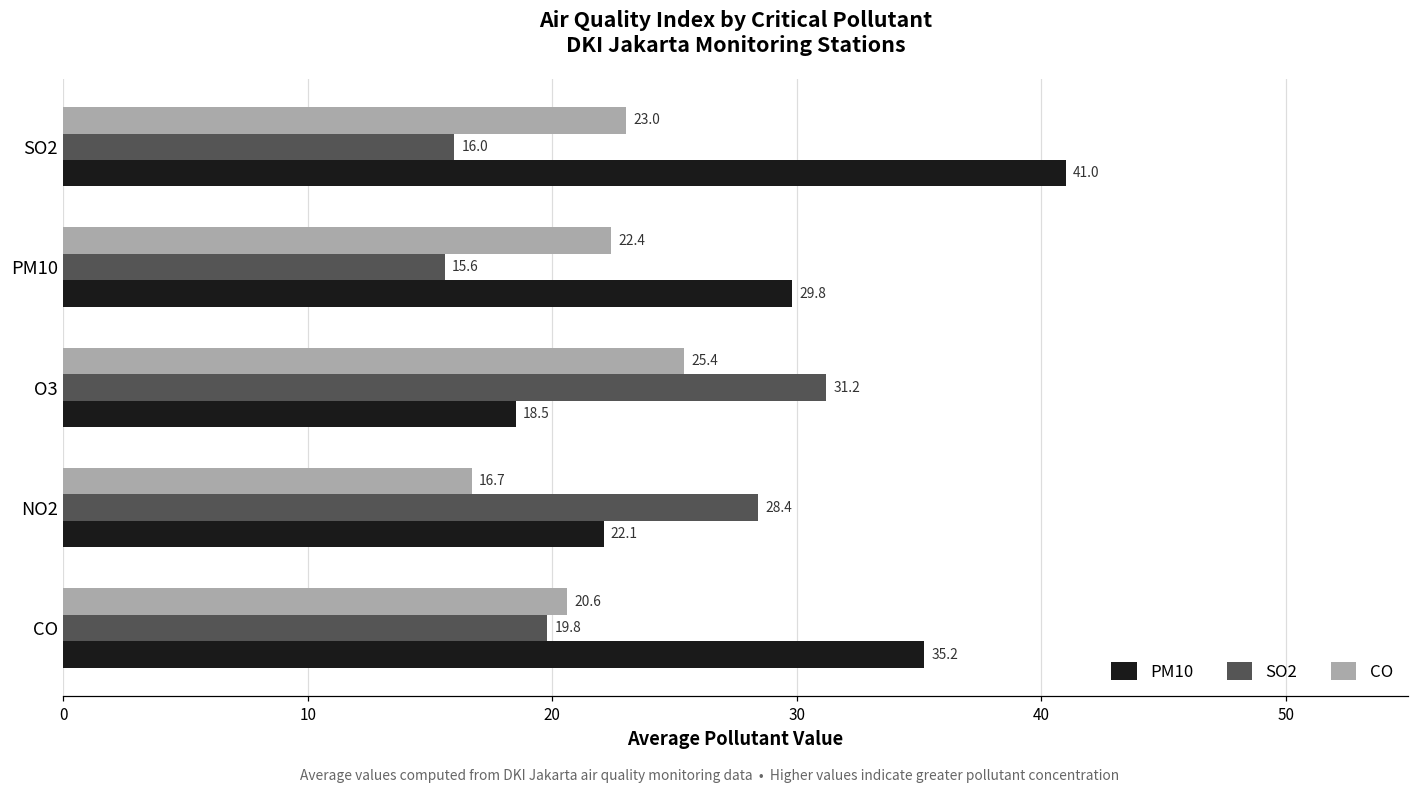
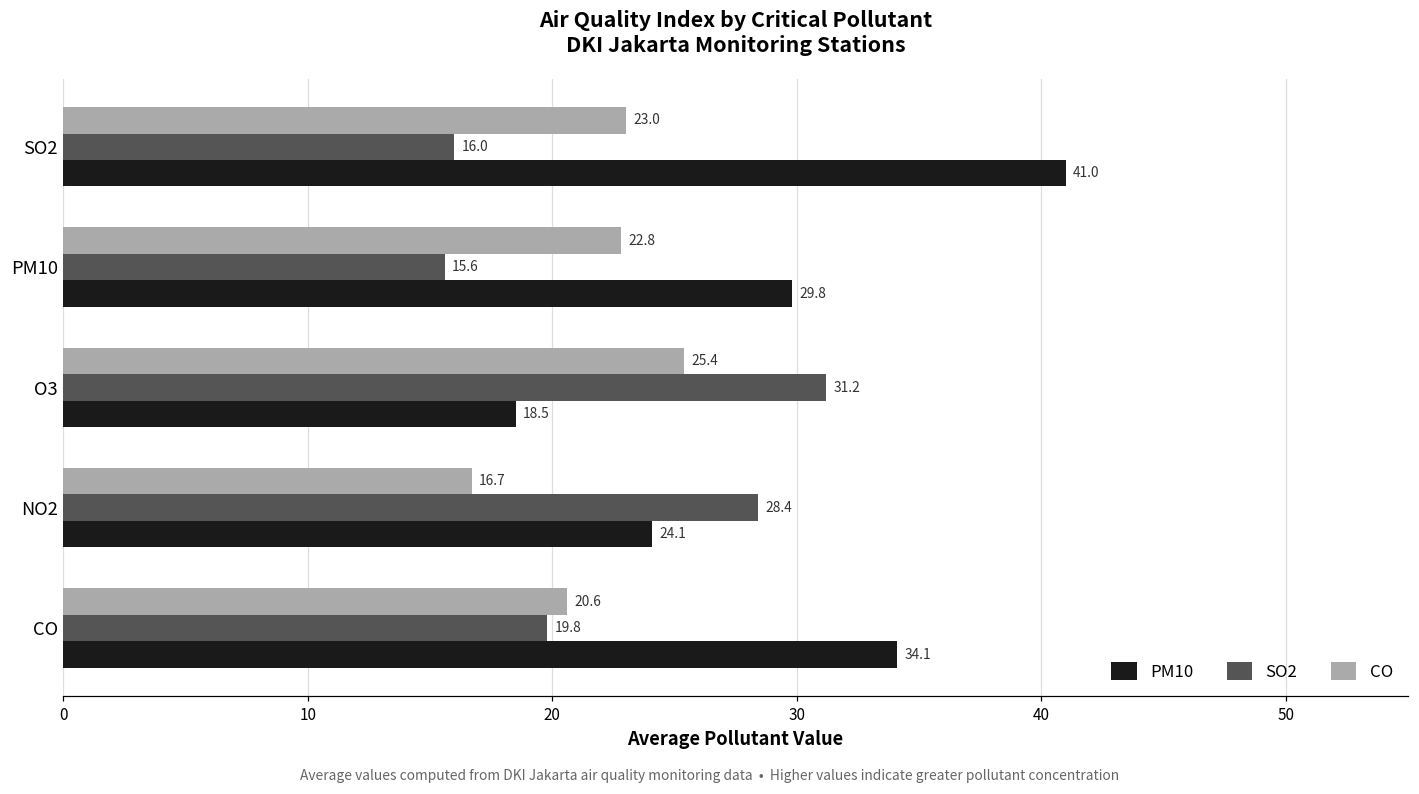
CO, PM10: 22.4 -> 22.8
PM10, NO2: 22.1 -> 24.1
PM10, CO: 35.2 -> 34.1
